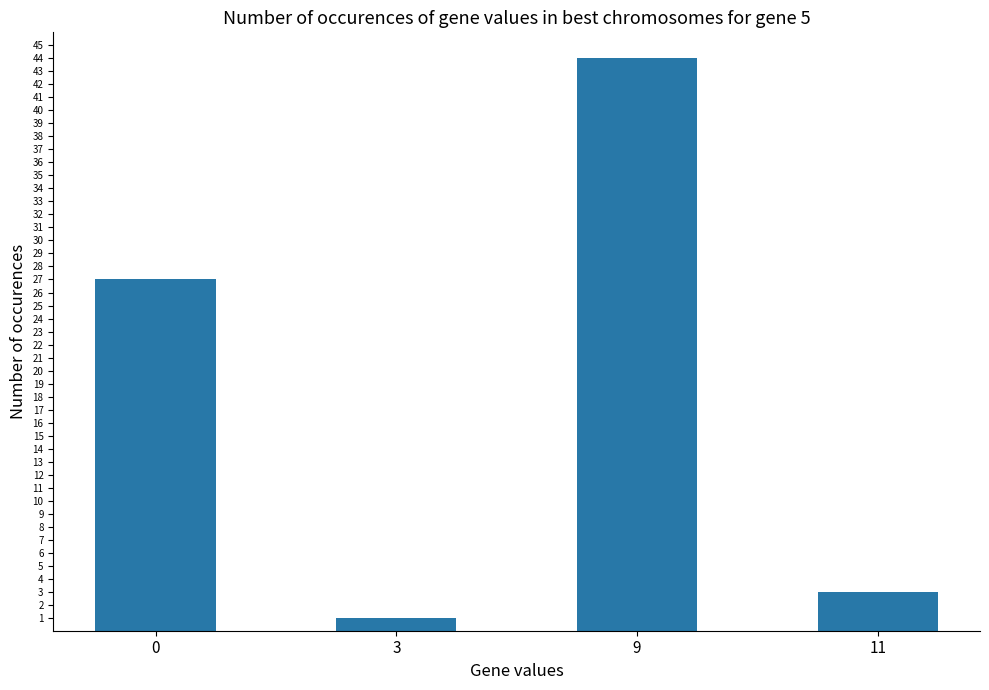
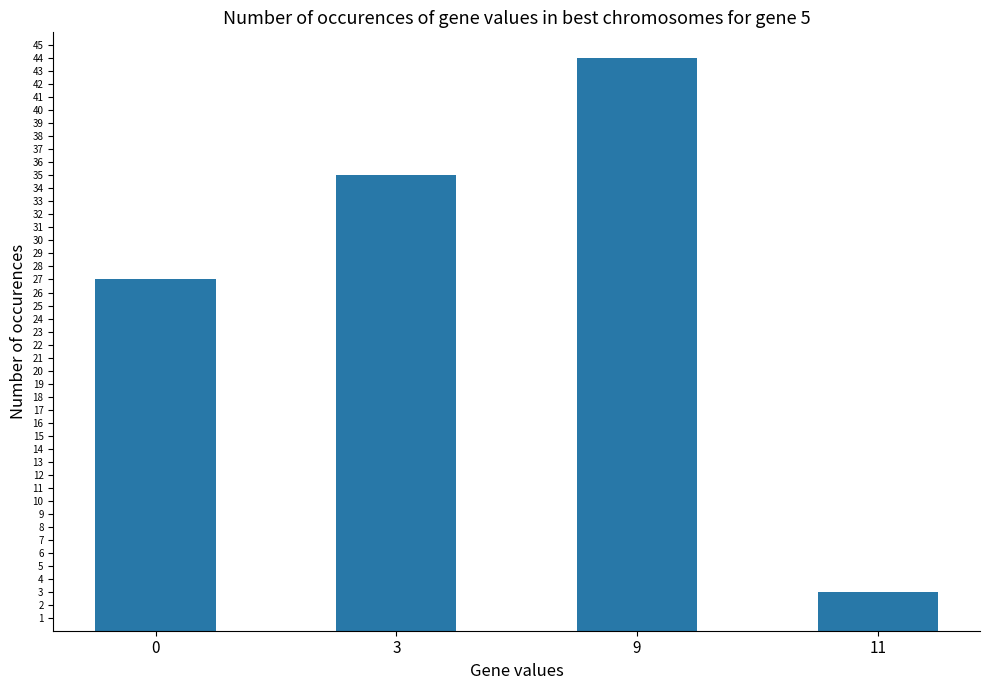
3: 1 -> 35
